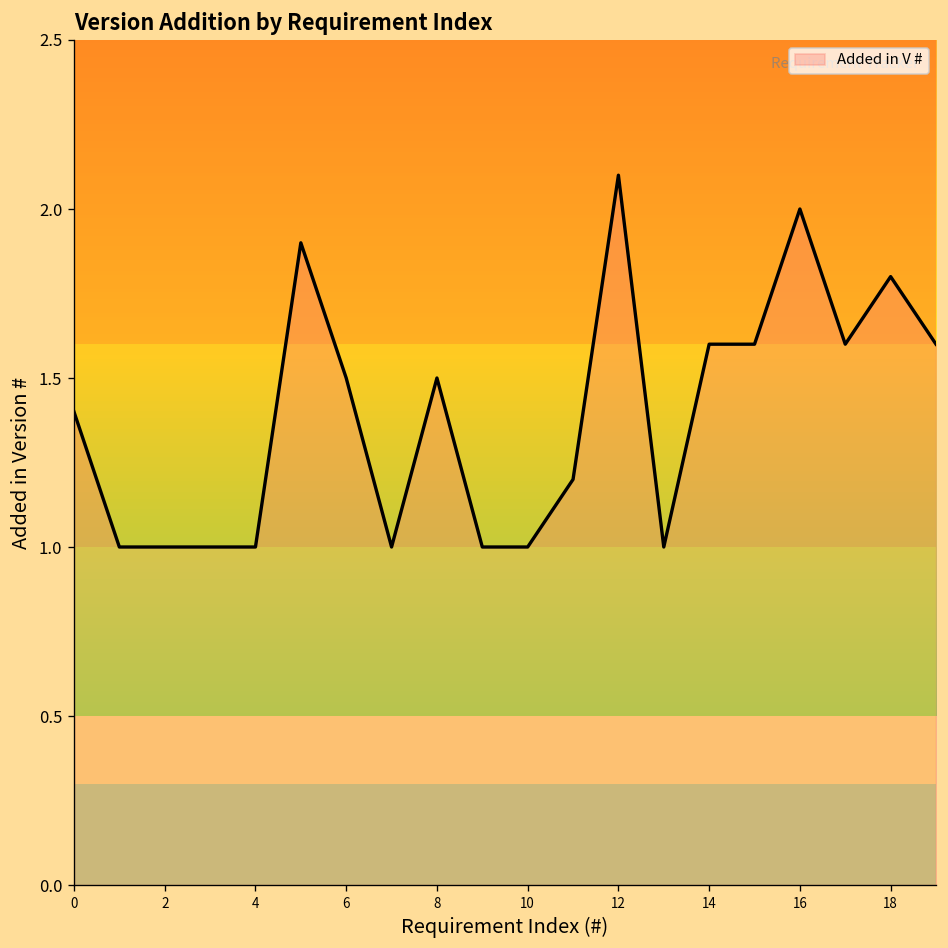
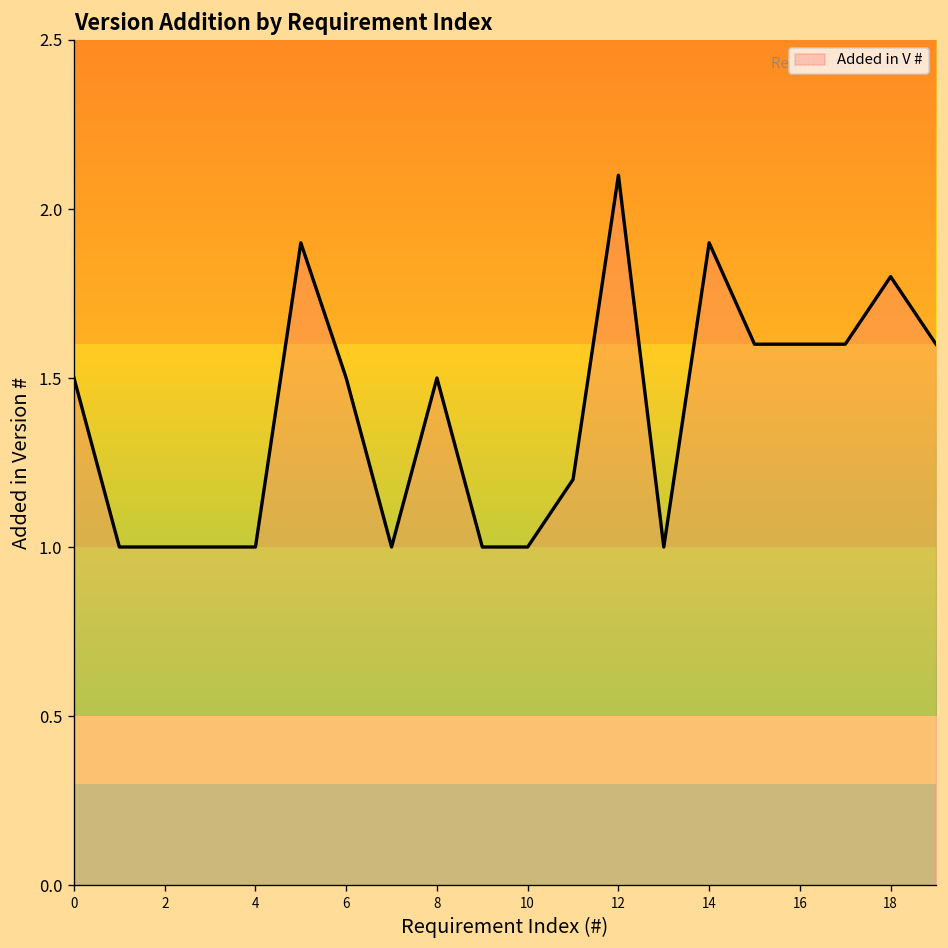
0: 1.4 -> 1.5
14: 1.6 -> 1.9
16: 2.0 -> 1.6
